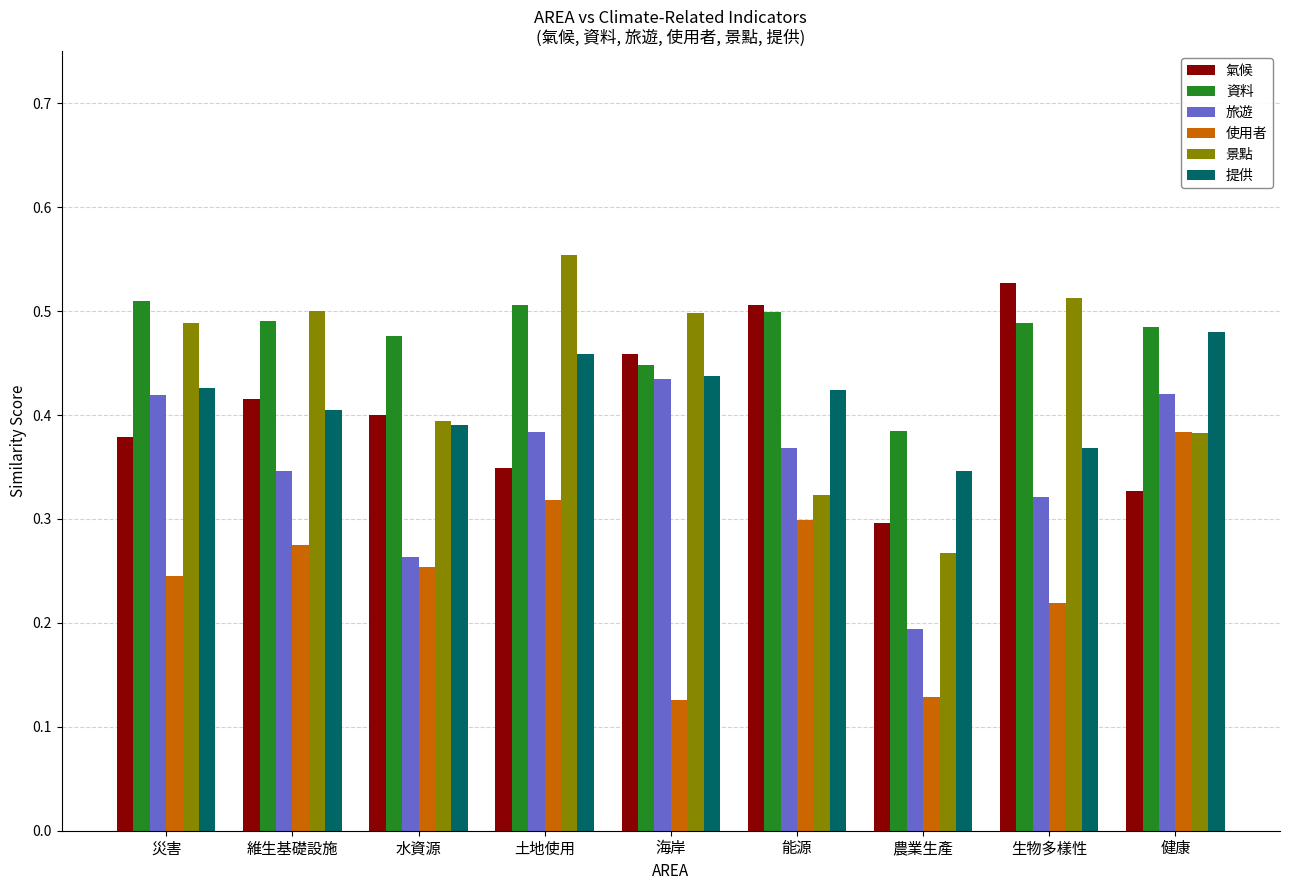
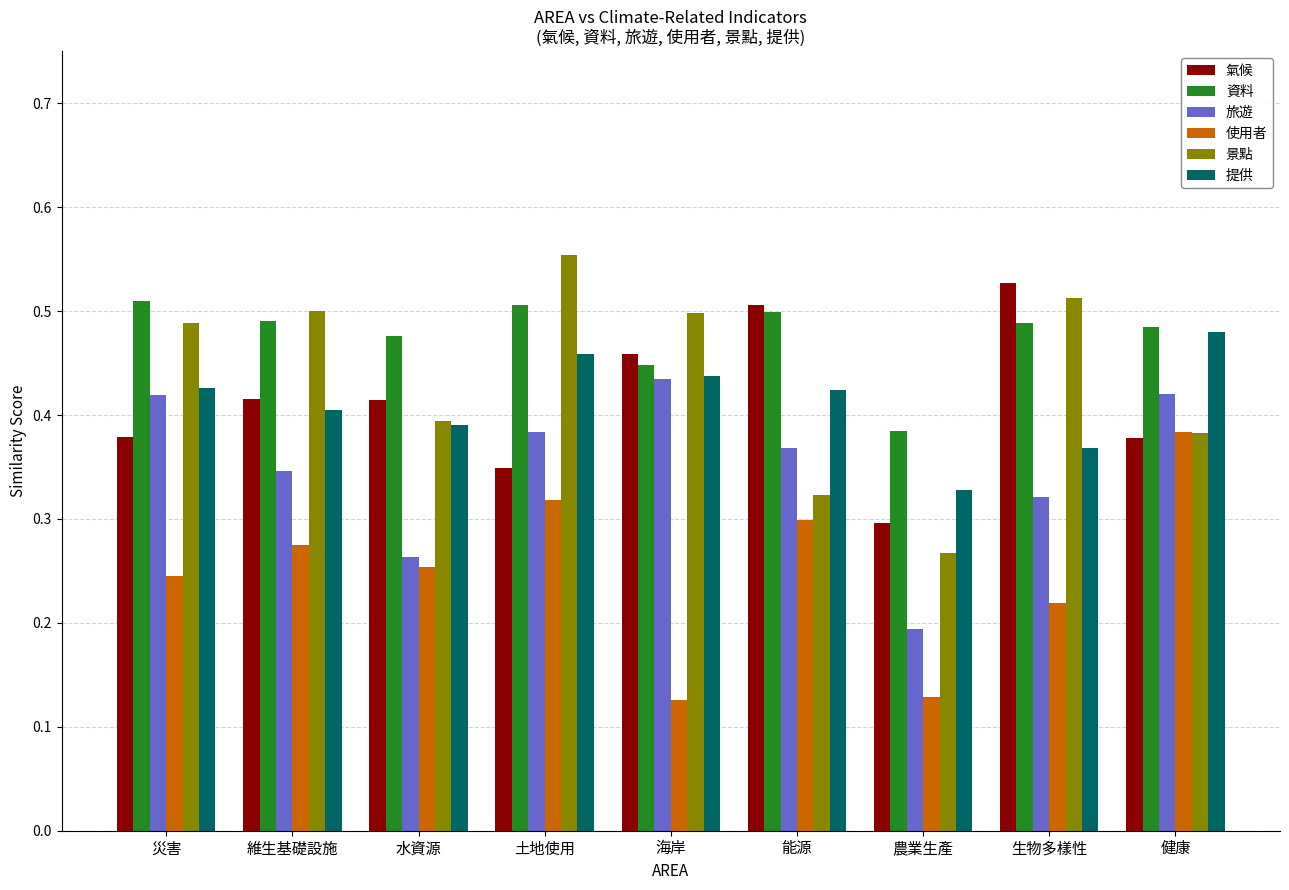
氣候, 水資源: 0.400 -> 0.414
提供, 農業生產: 0.346 -> 0.328
氣候, 健康: 0.327 -> 0.378
